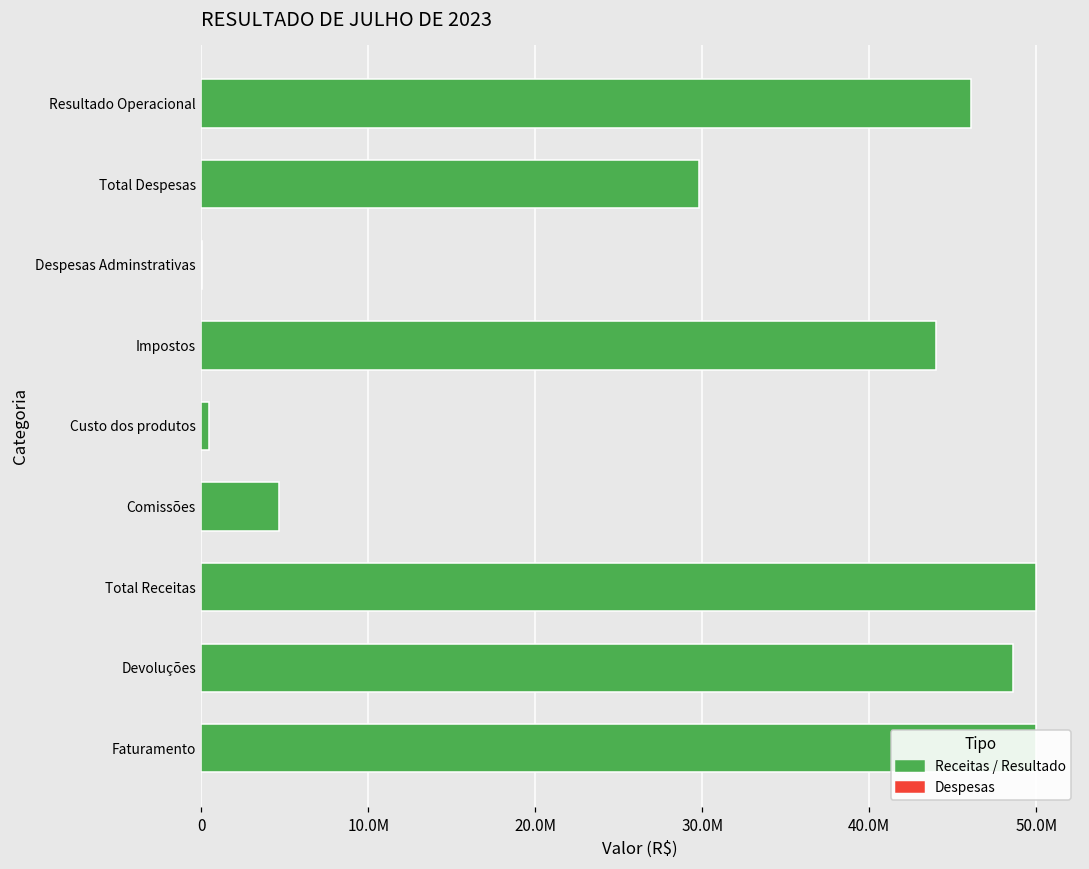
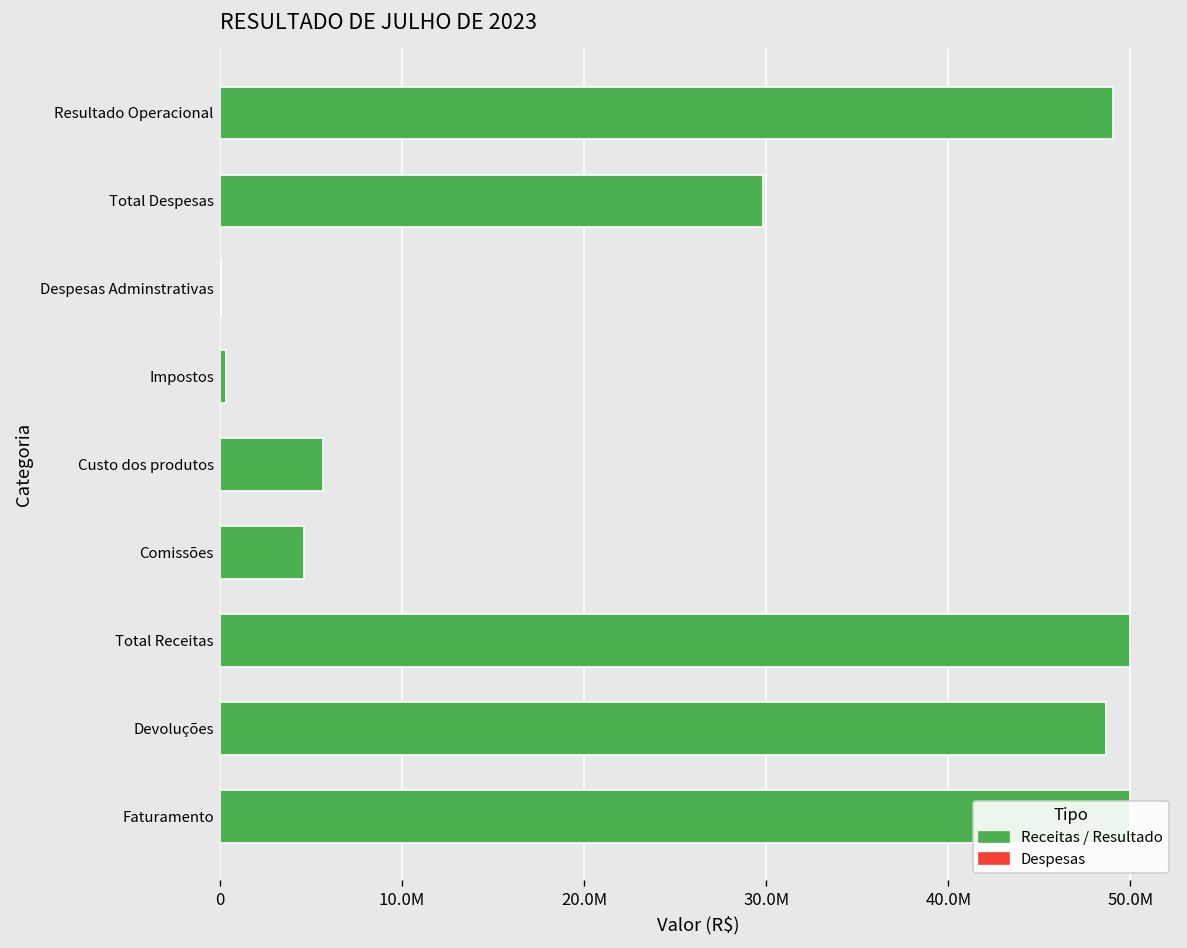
Resultado Operacional: 46100000 -> 49000000
Impostos: 44000000 -> 300000
Custo dos produtos: 400000 -> 5700000
